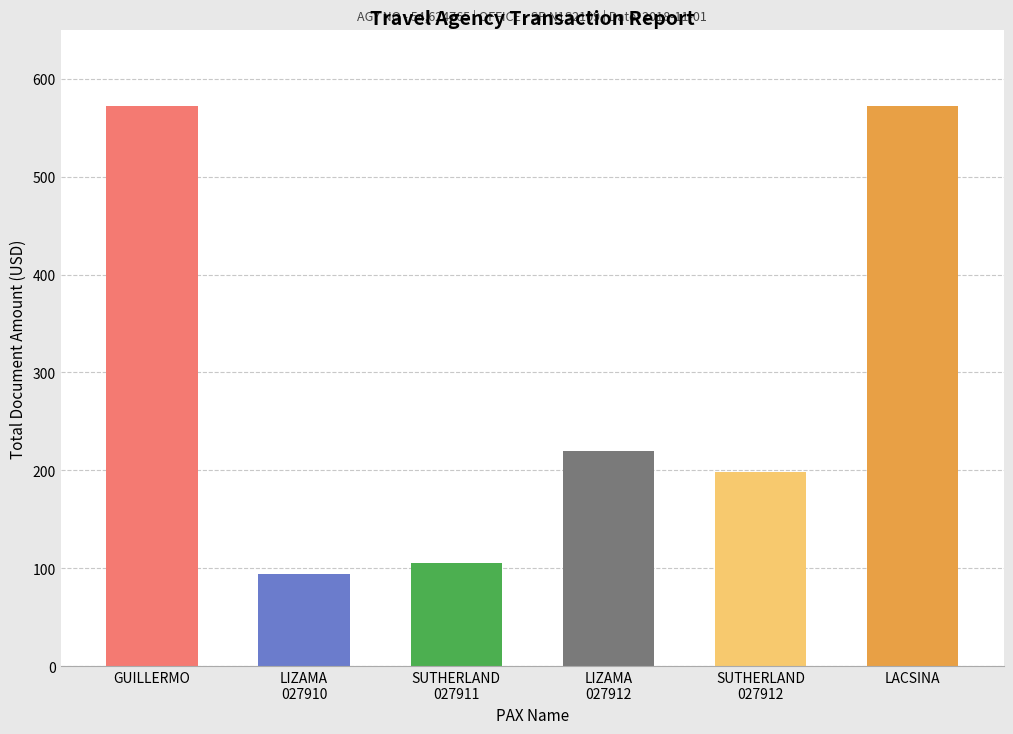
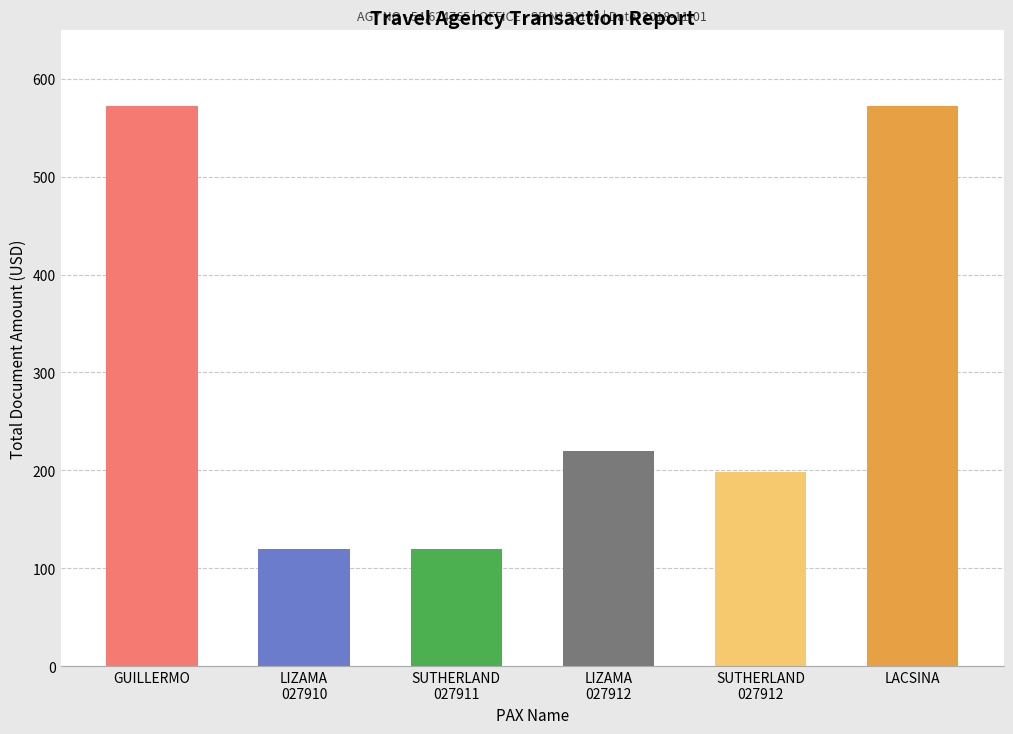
LIZAMA 027910: 90 -> 120
SUTHERLAND 027911: 110 -> 120
